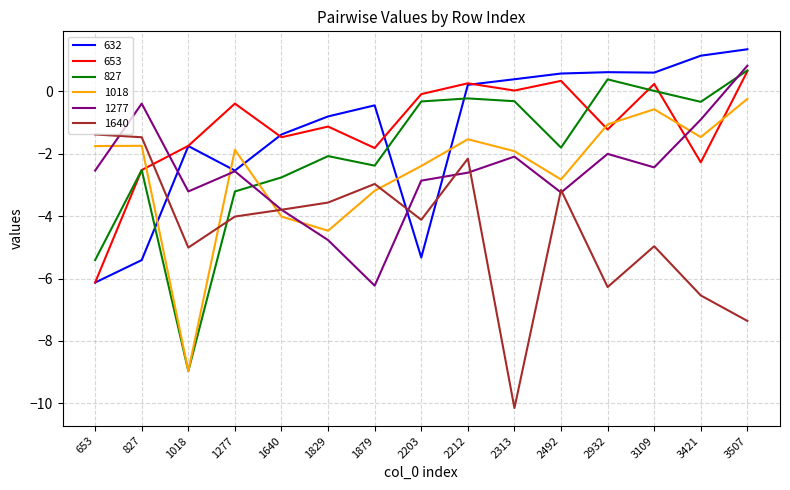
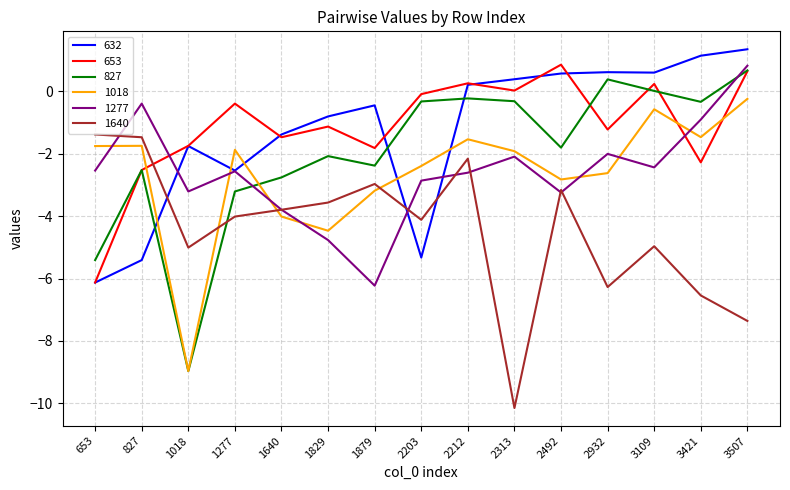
653, 2492: 0.3 -> 0.9
1018, 2932: -1.1 -> -2.6
